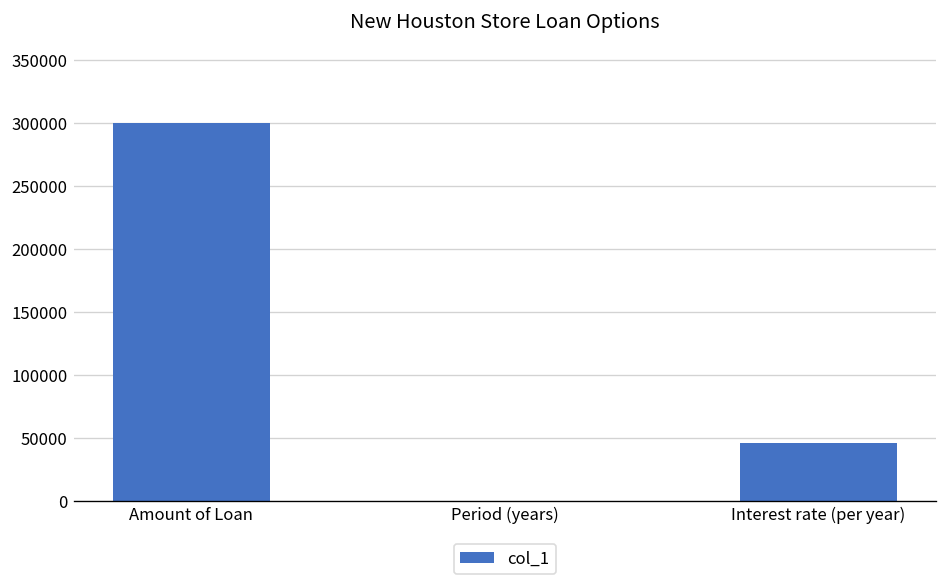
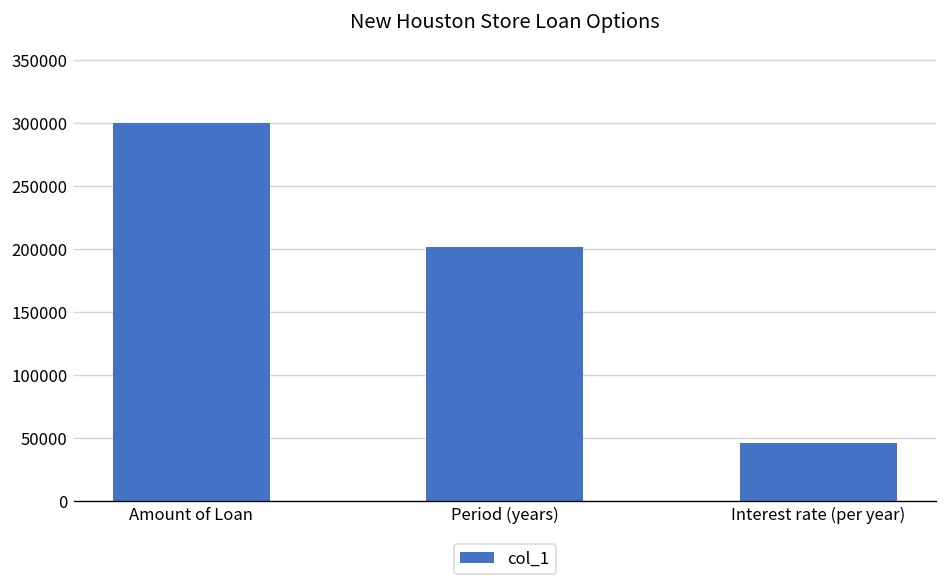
Period (years): 0 -> 202000
